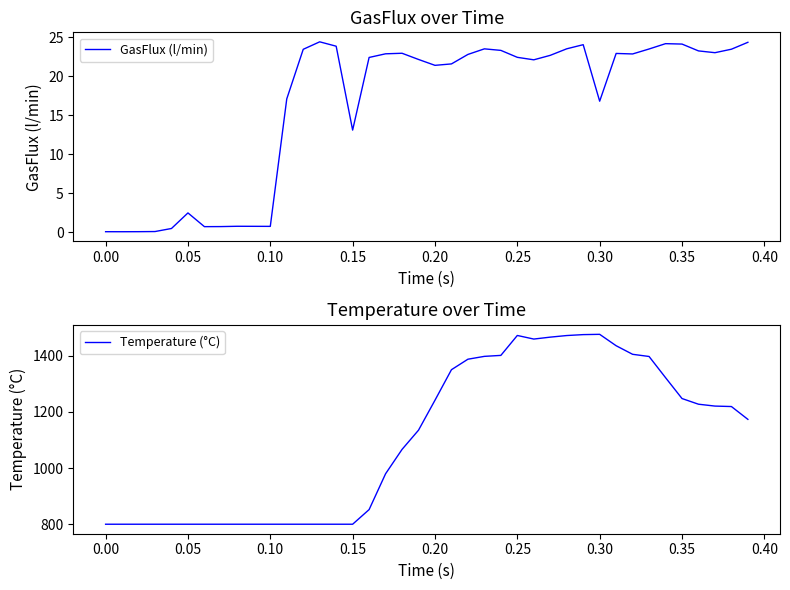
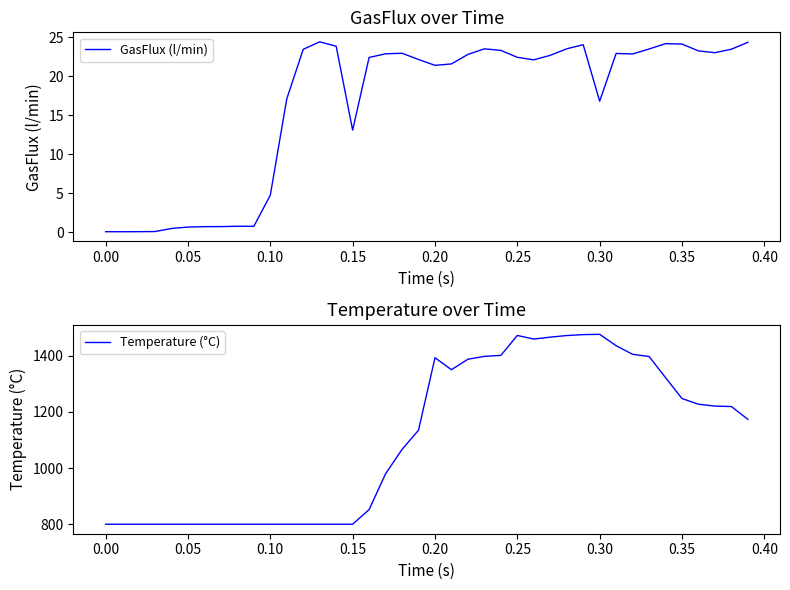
GasFlux over Time, 0.05: 2 -> 1
GasFlux over Time, 0.10: 1 -> 5
Temperature over Time, 0.20: 1240 -> 1390
